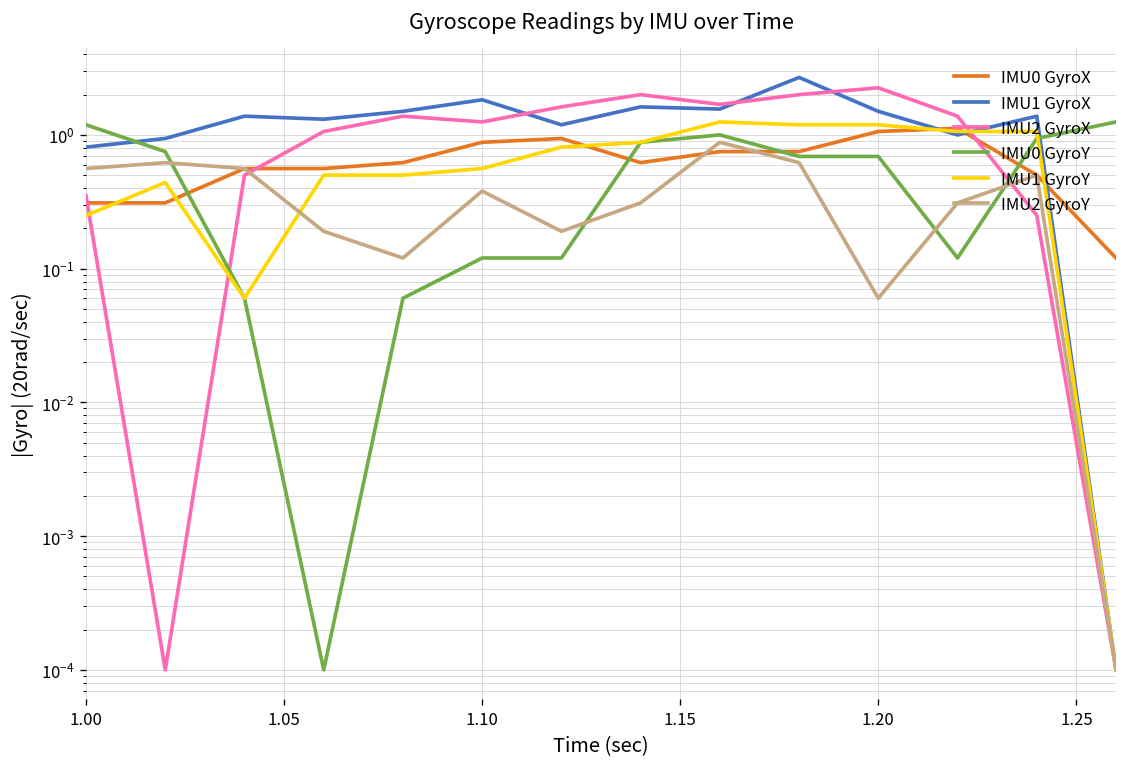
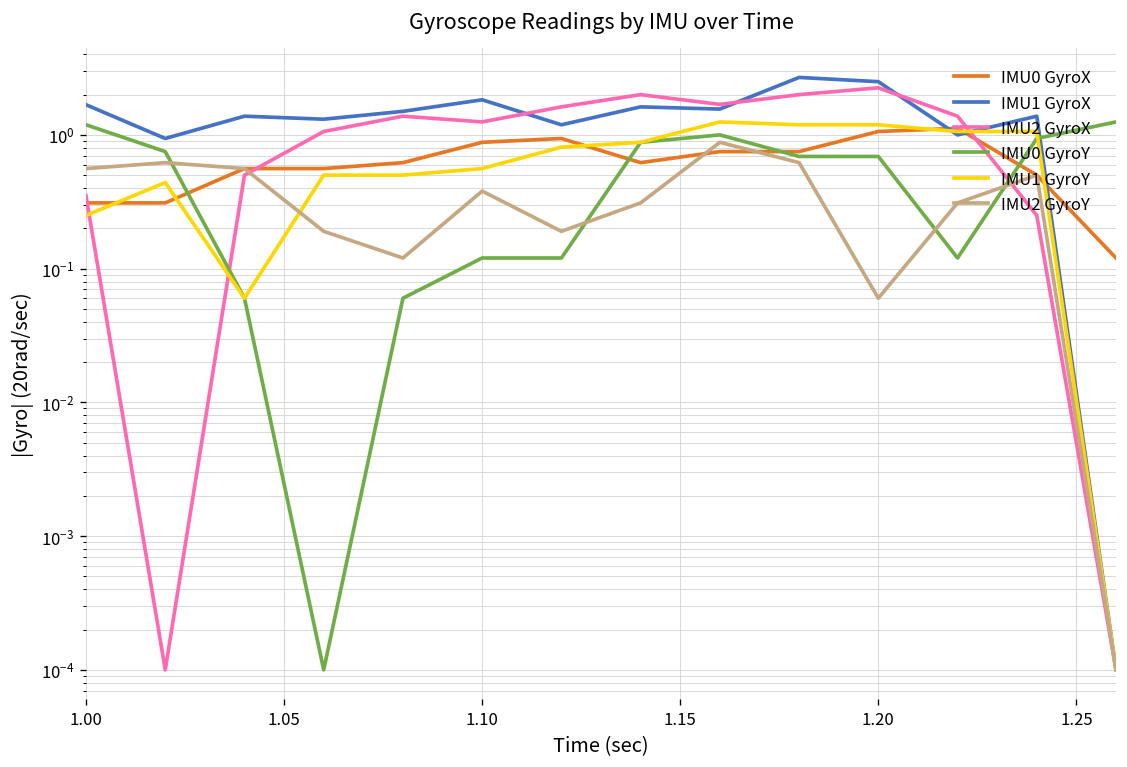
IMU1 GyroX, 1.00: 0.8 -> 1.7
IMU1 GyroX, 1.20: 1.5 -> 2.5
